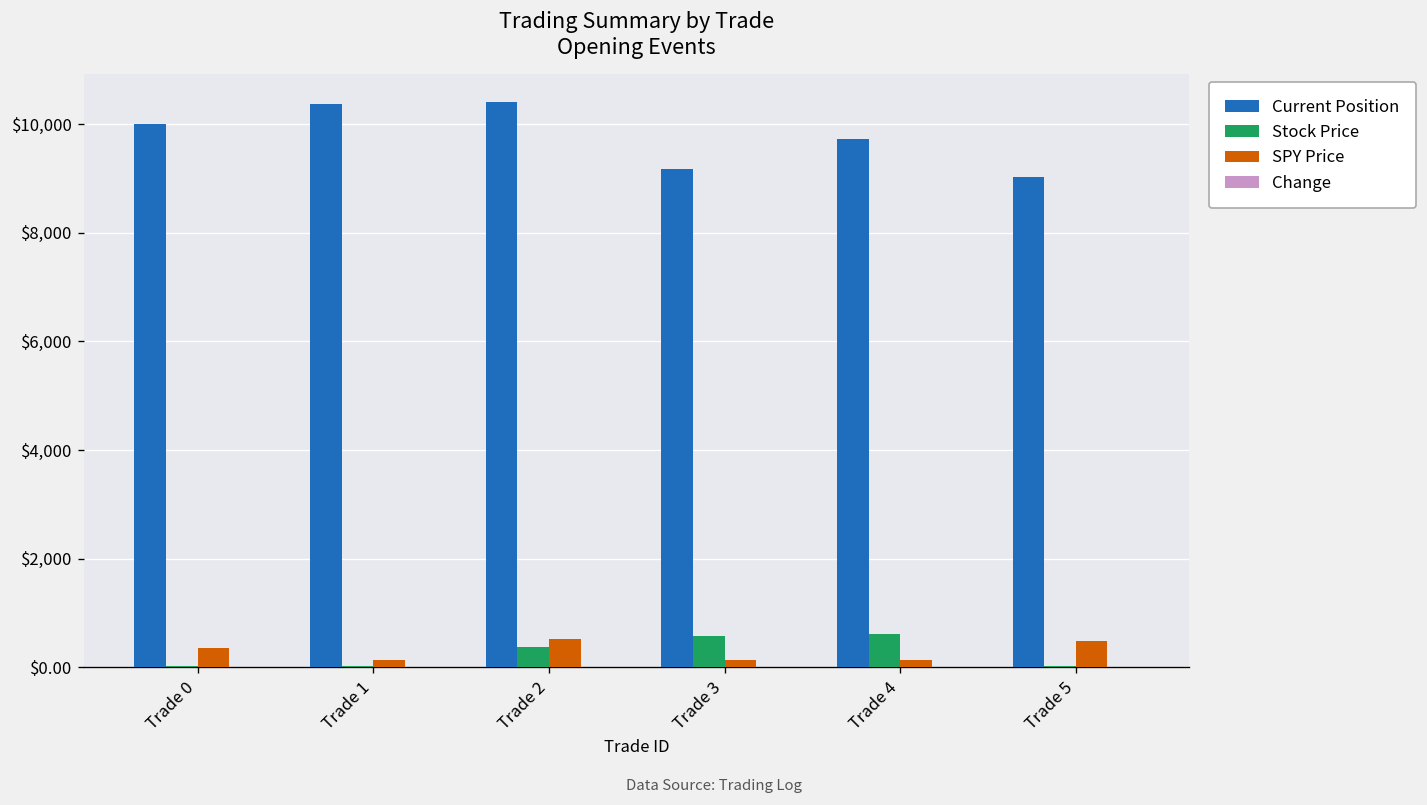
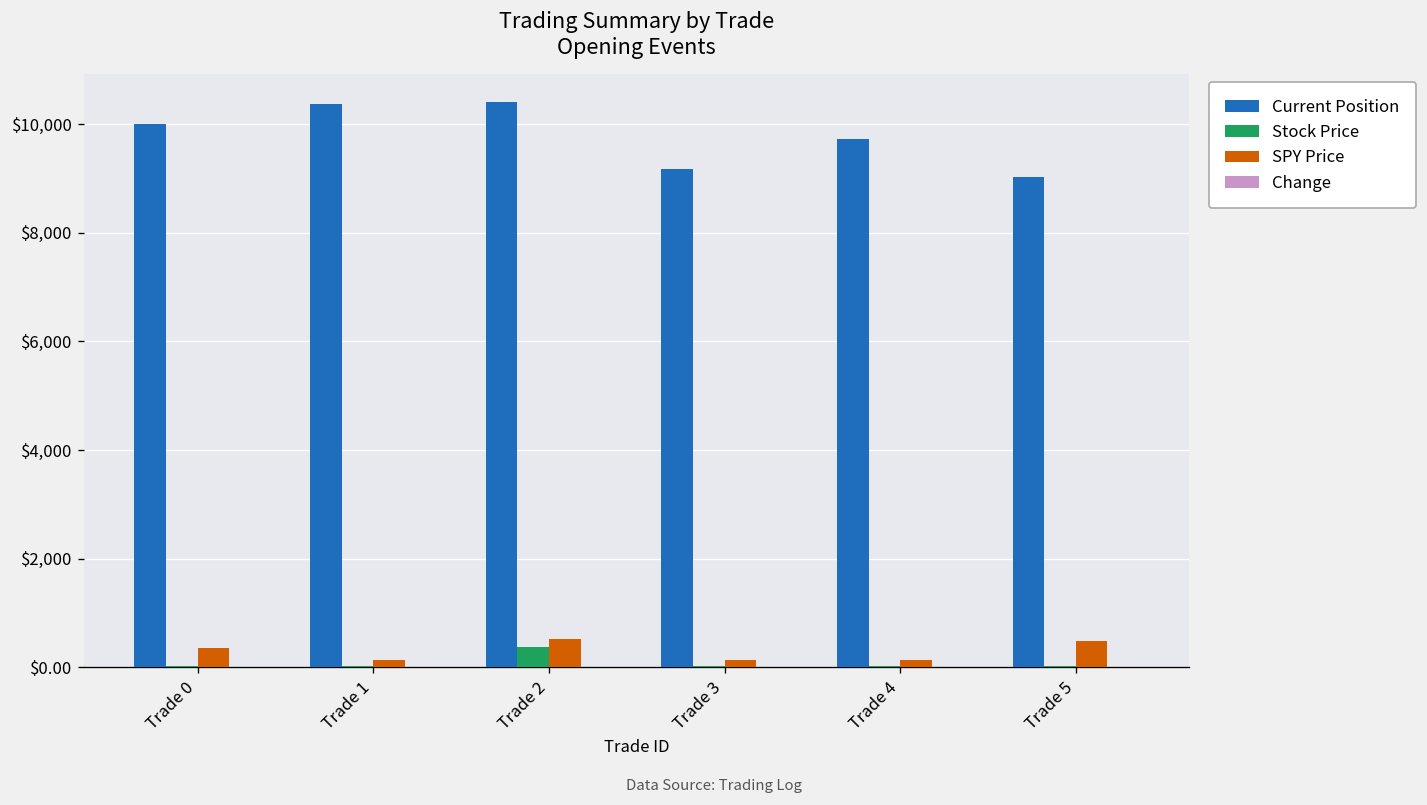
Stock Price, Trade 3: $600 -> $0
Stock Price, Trade 4: $600 -> $0
